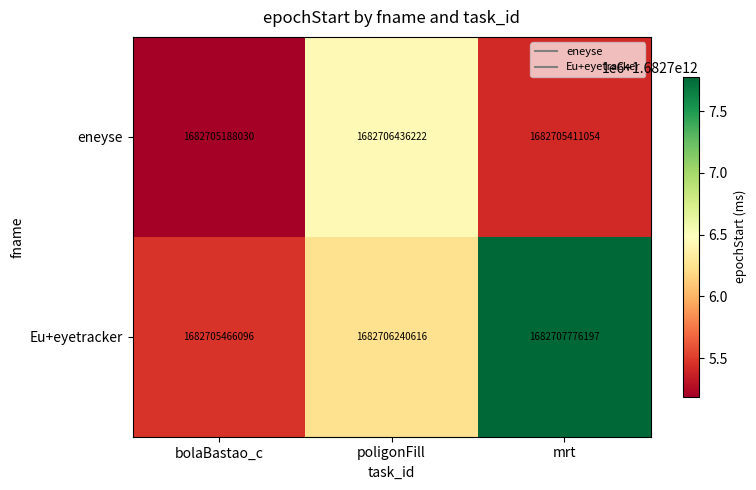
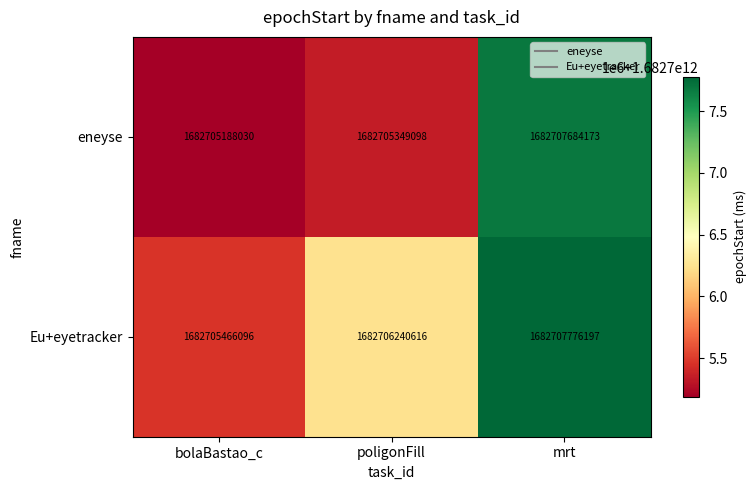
eneyse, poligonFill: 1682706436222 -> 1682705349098
eneyse, mrt: 1682705411054 -> 1682707684173
